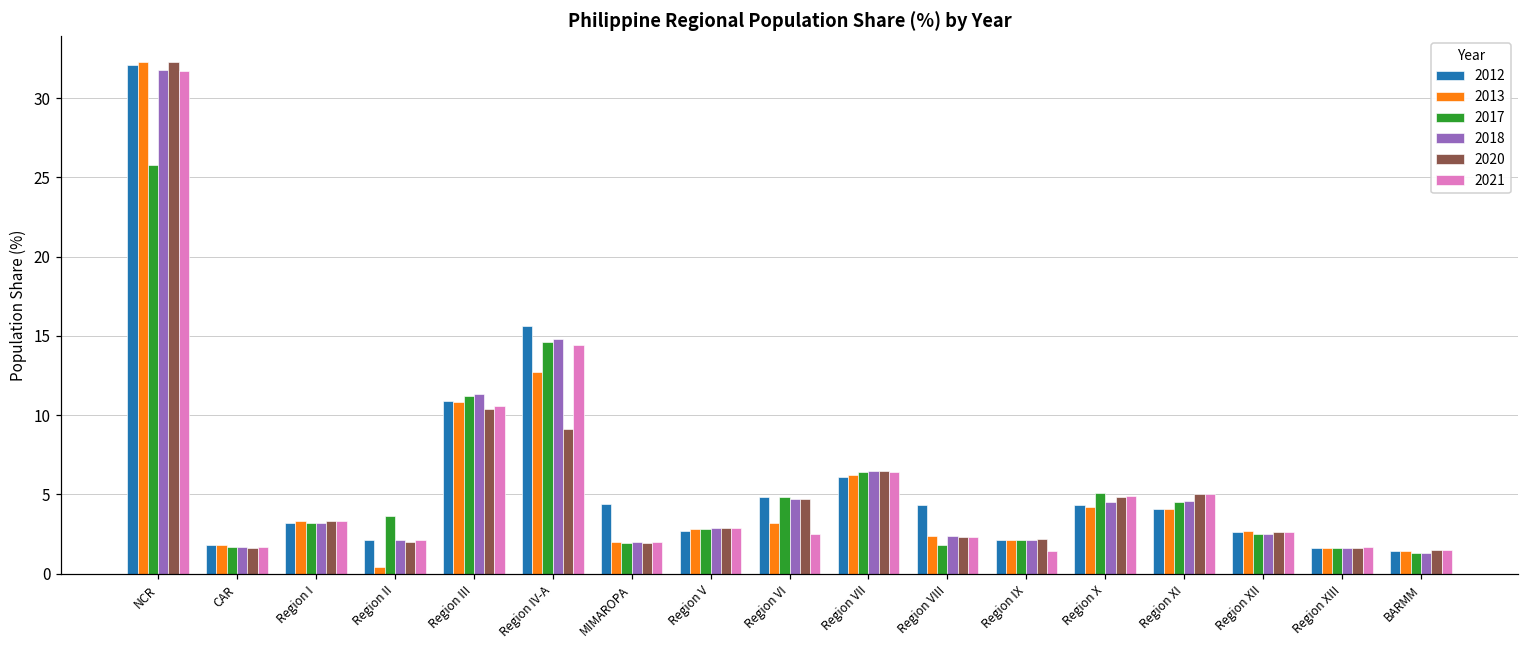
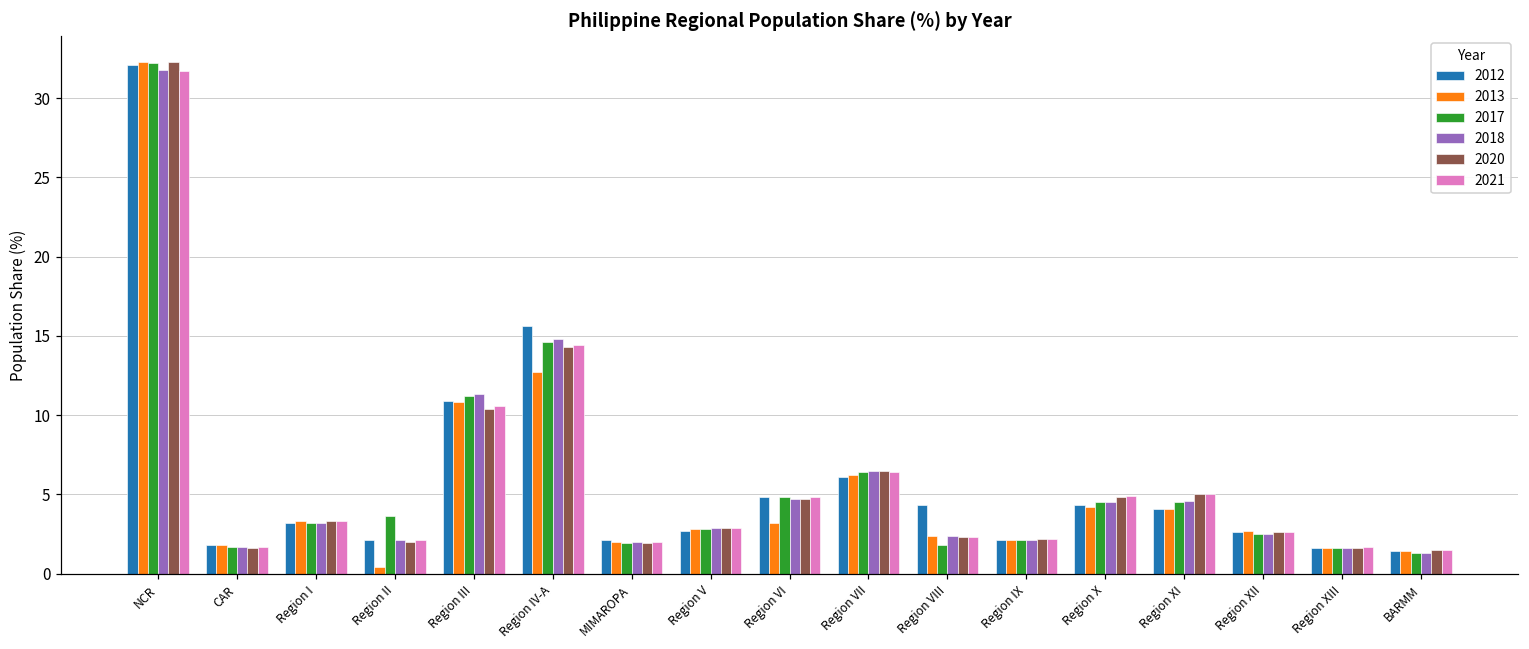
2017, NCR: 25.8 -> 32.2
2020, Region IV-A: 9.1 -> 14.3
2012, MIMAROPA: 4.4 -> 2.1
2021, Region VI: 2.5 -> 4.8
2021, Region IX: 1.4 -> 2.2
2017, Region X: 5.1 -> 4.5
